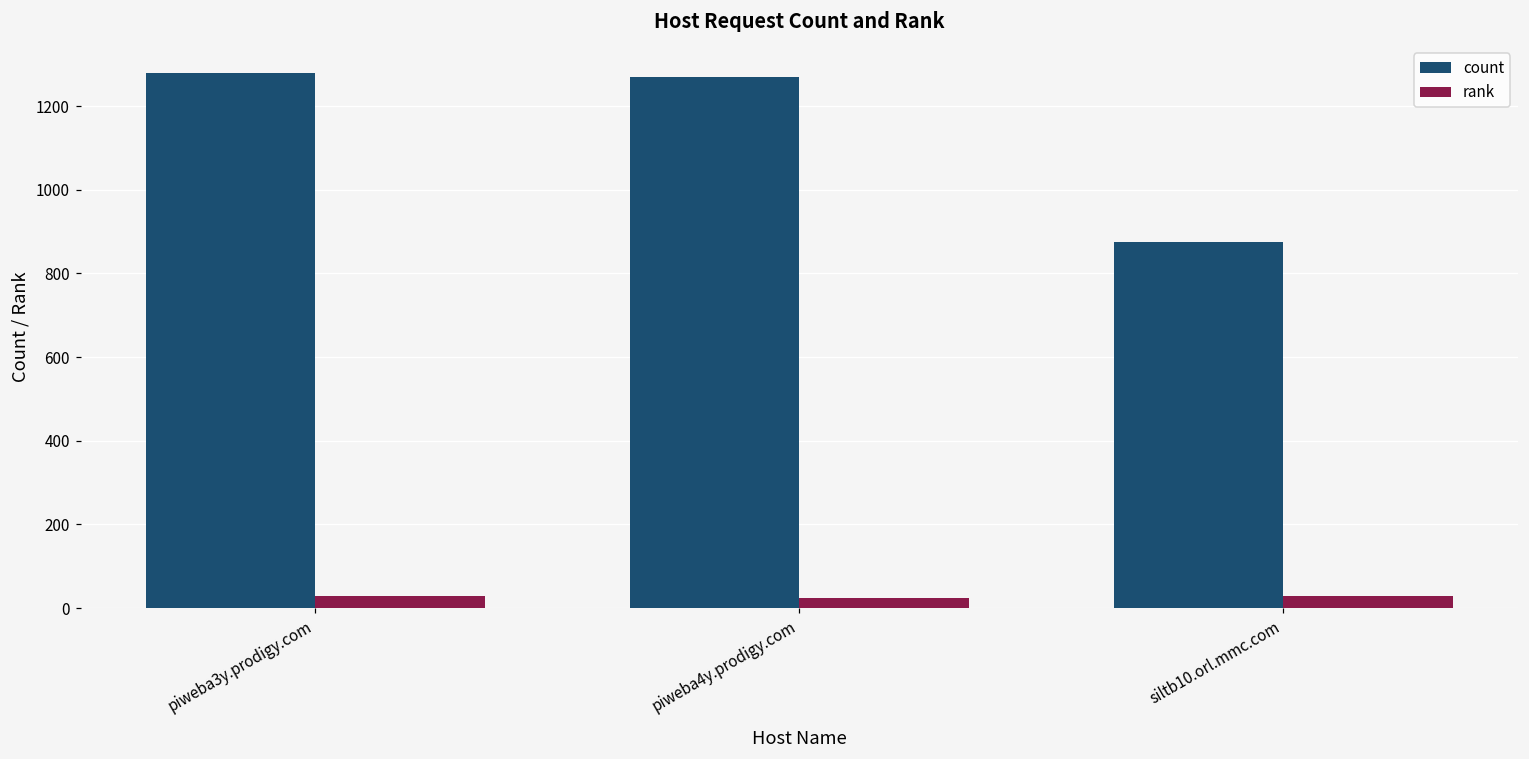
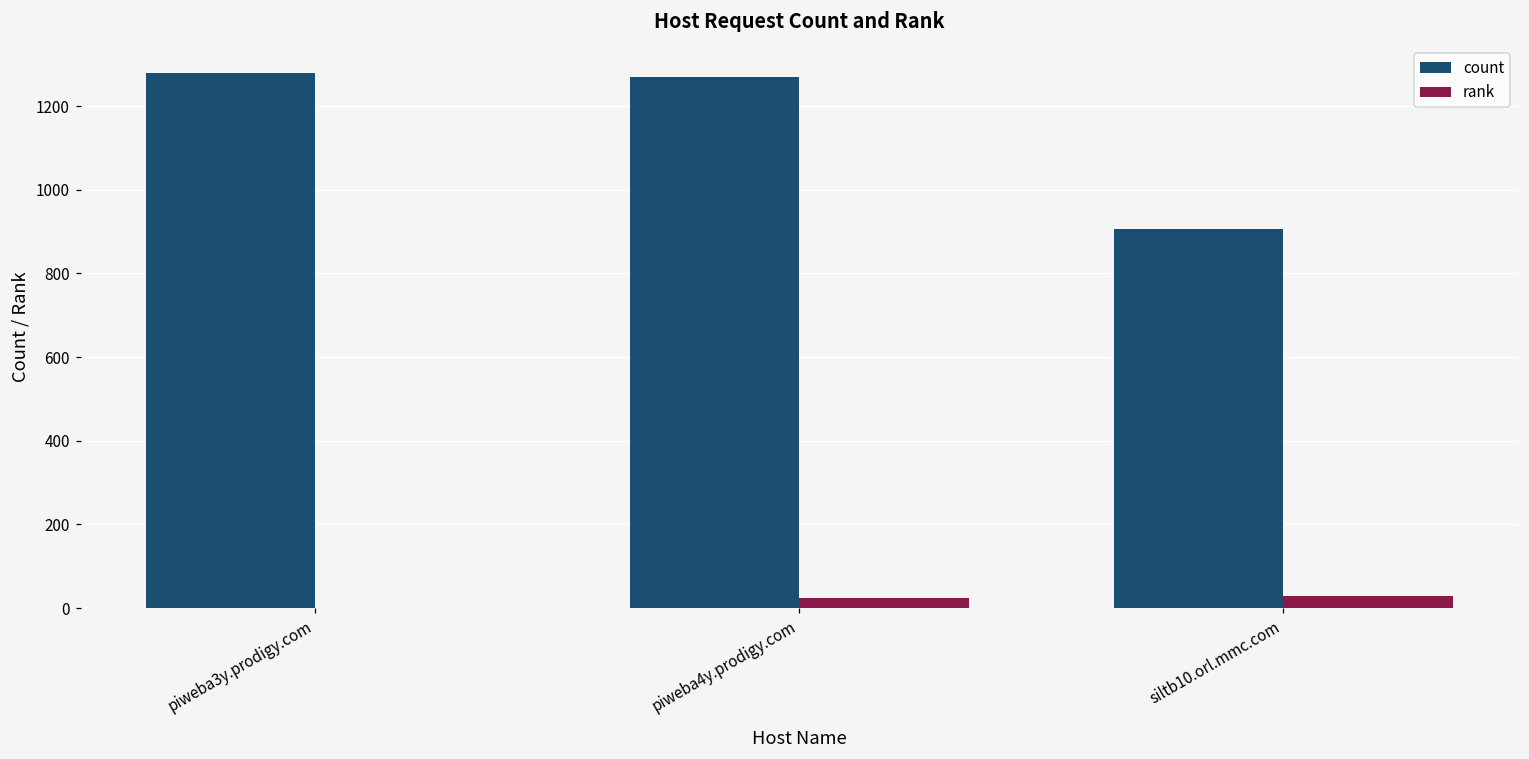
rank, piweba3y.prodigy.com: 30 -> 0
count, siltb10.orl.mmc.com: 870 -> 910
